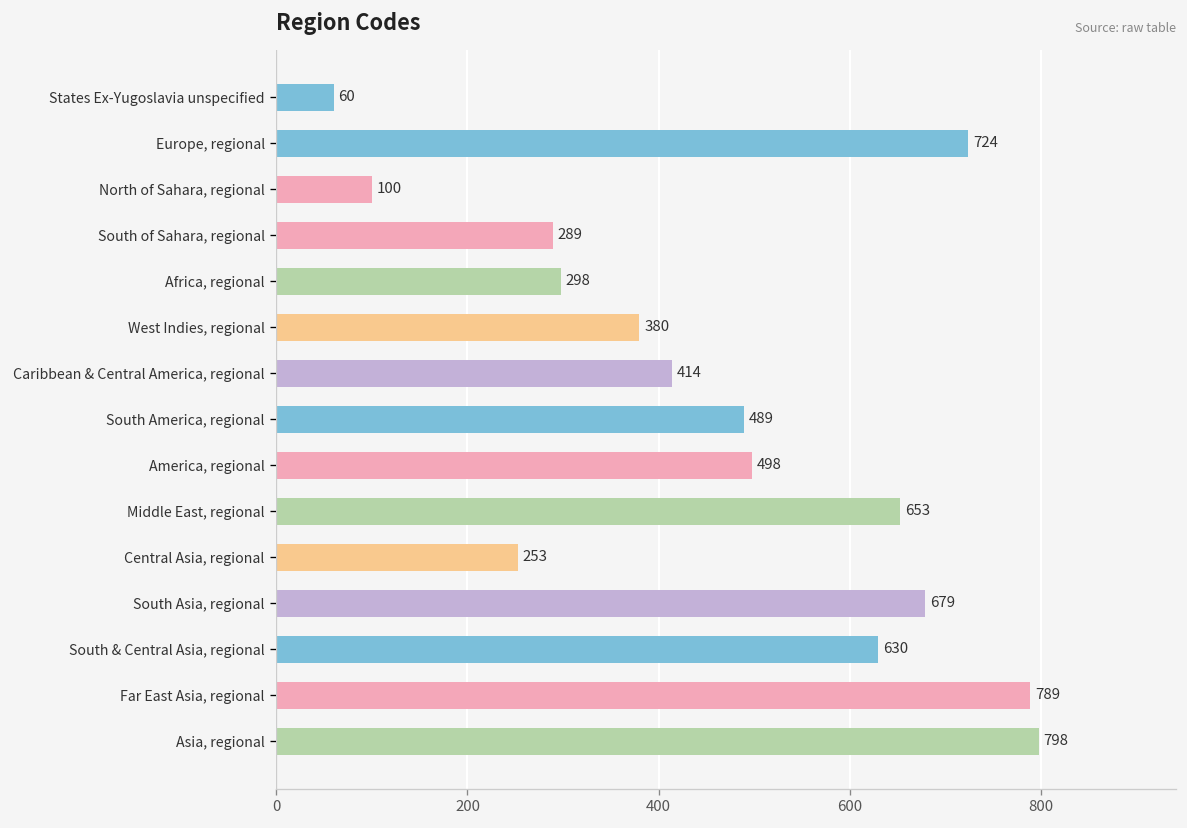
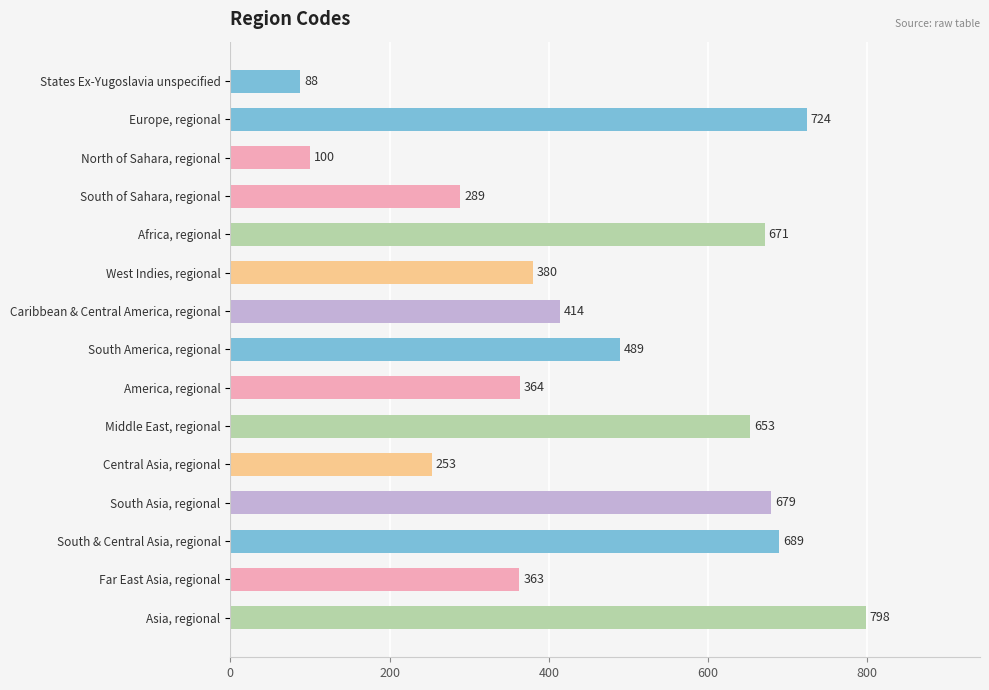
States Ex-Yugoslavia unspecified: 60 -> 88
Africa, regional: 298 -> 671
America, regional: 498 -> 364
South & Central Asia, regional: 630 -> 689
Far East Asia, regional: 789 -> 363
